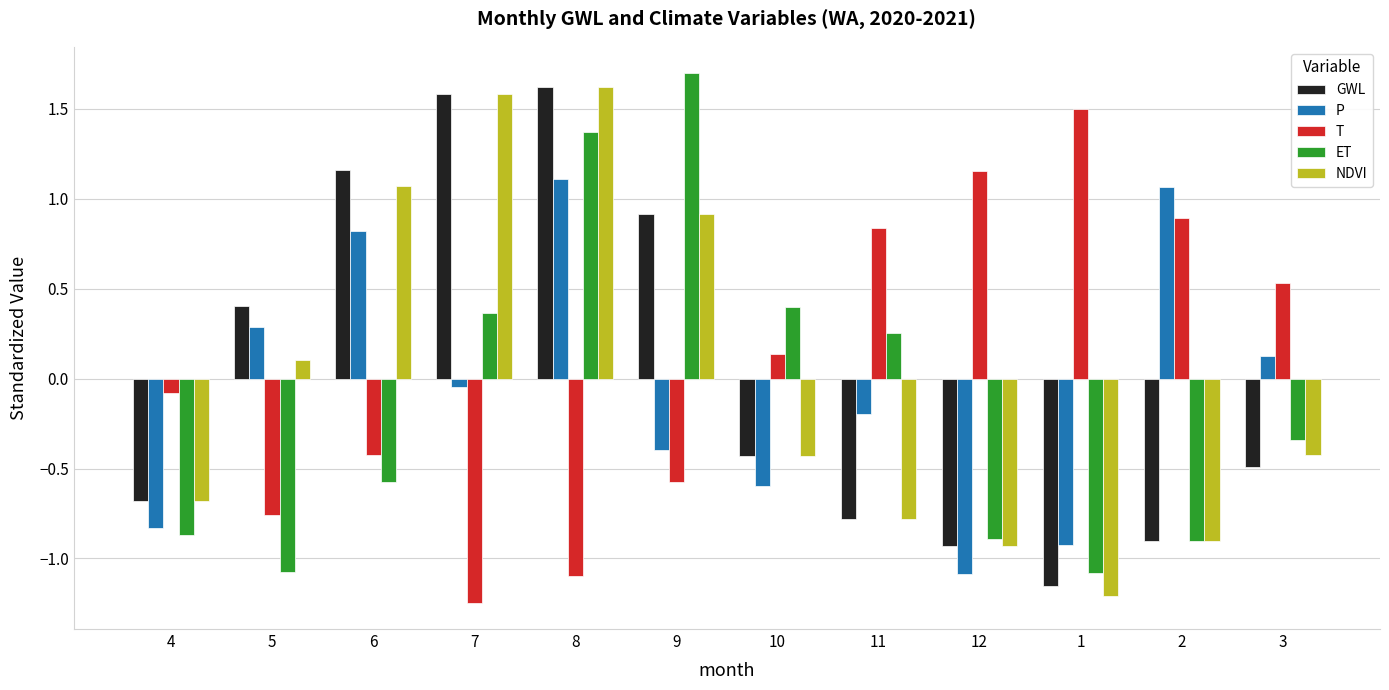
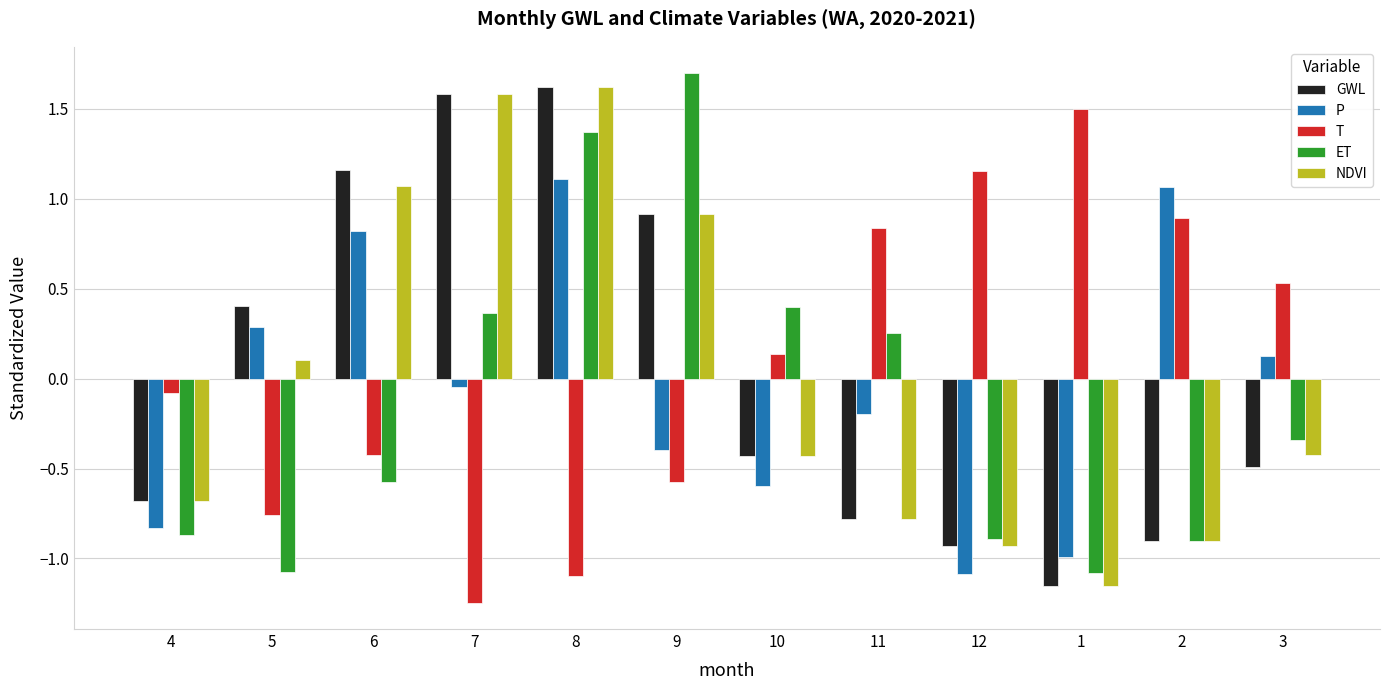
P, 1: -0.93 -> -0.99
NDVI, 1: -1.21 -> -1.15
